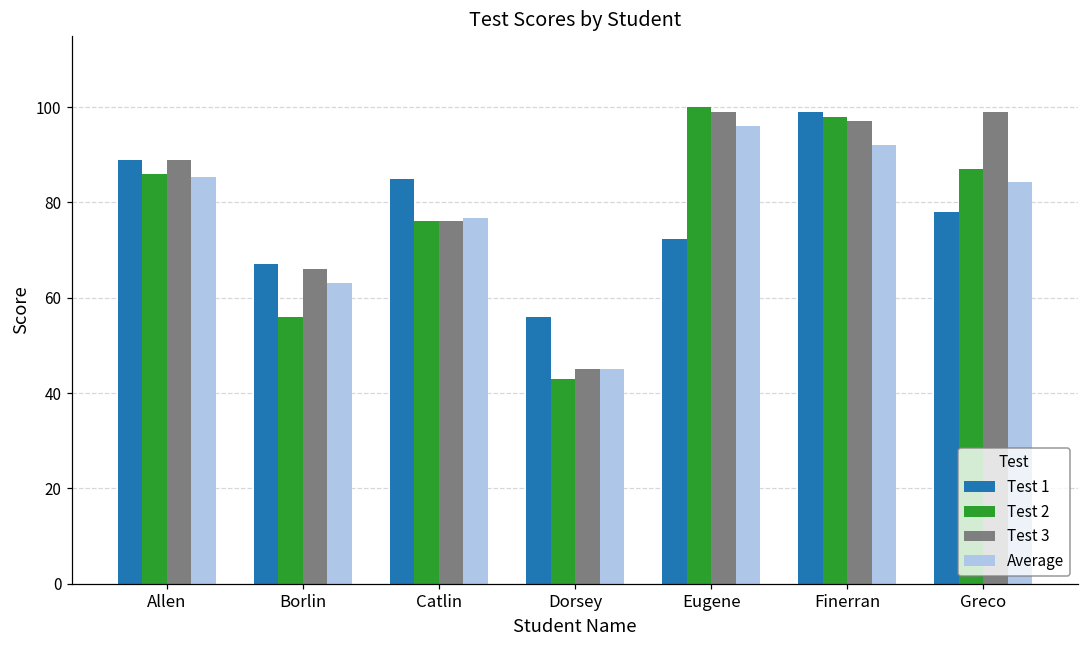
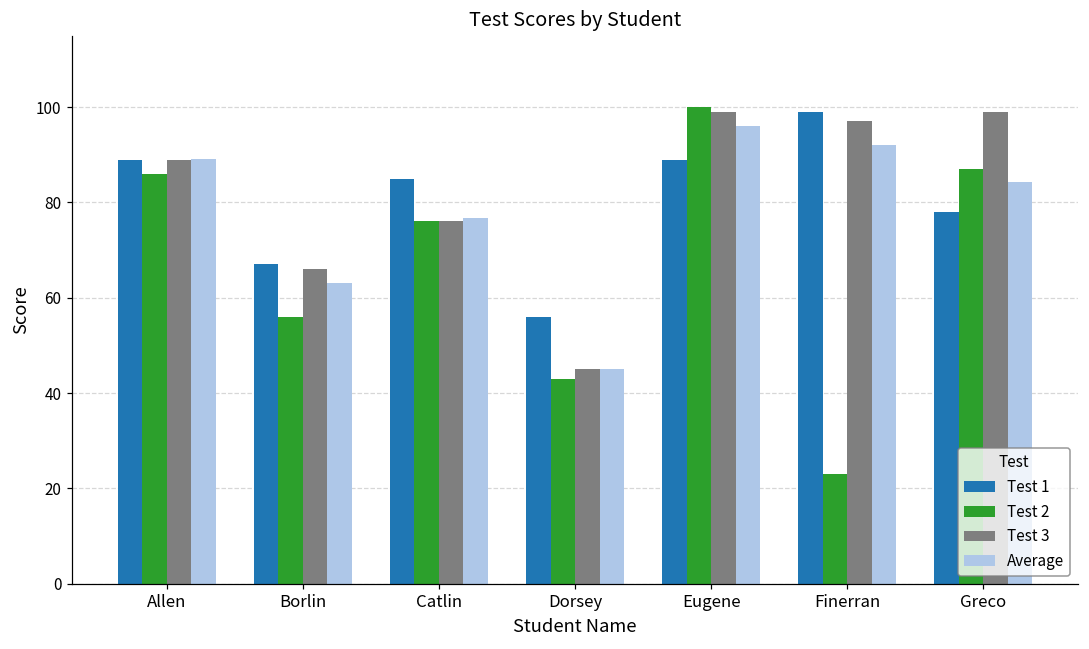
Average, Allen: 85 -> 89
Test 1, Eugene: 72 -> 89
Test 2, Finerran: 98 -> 23
